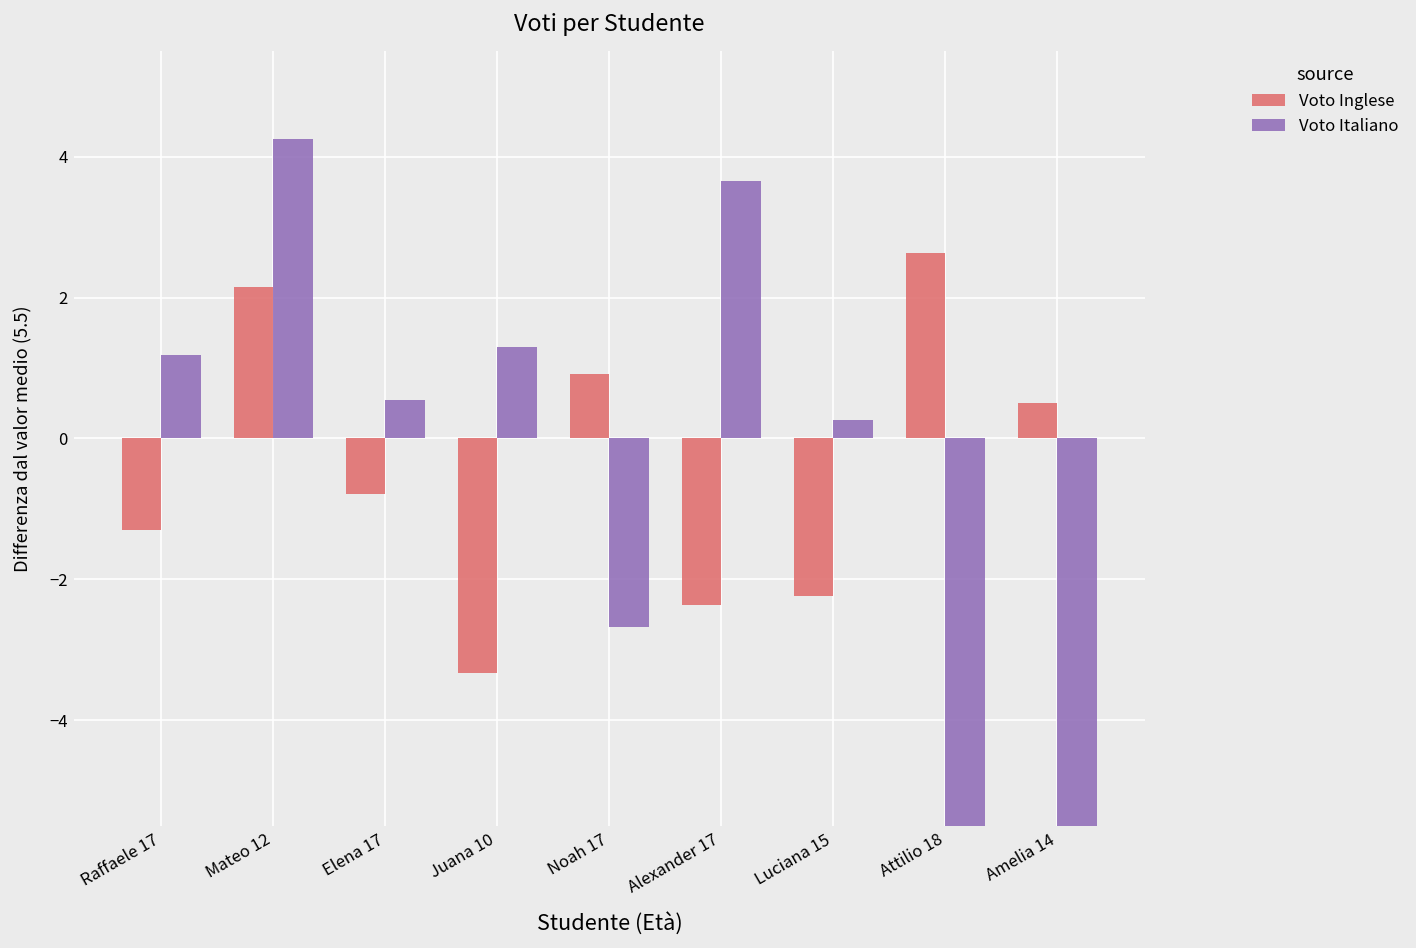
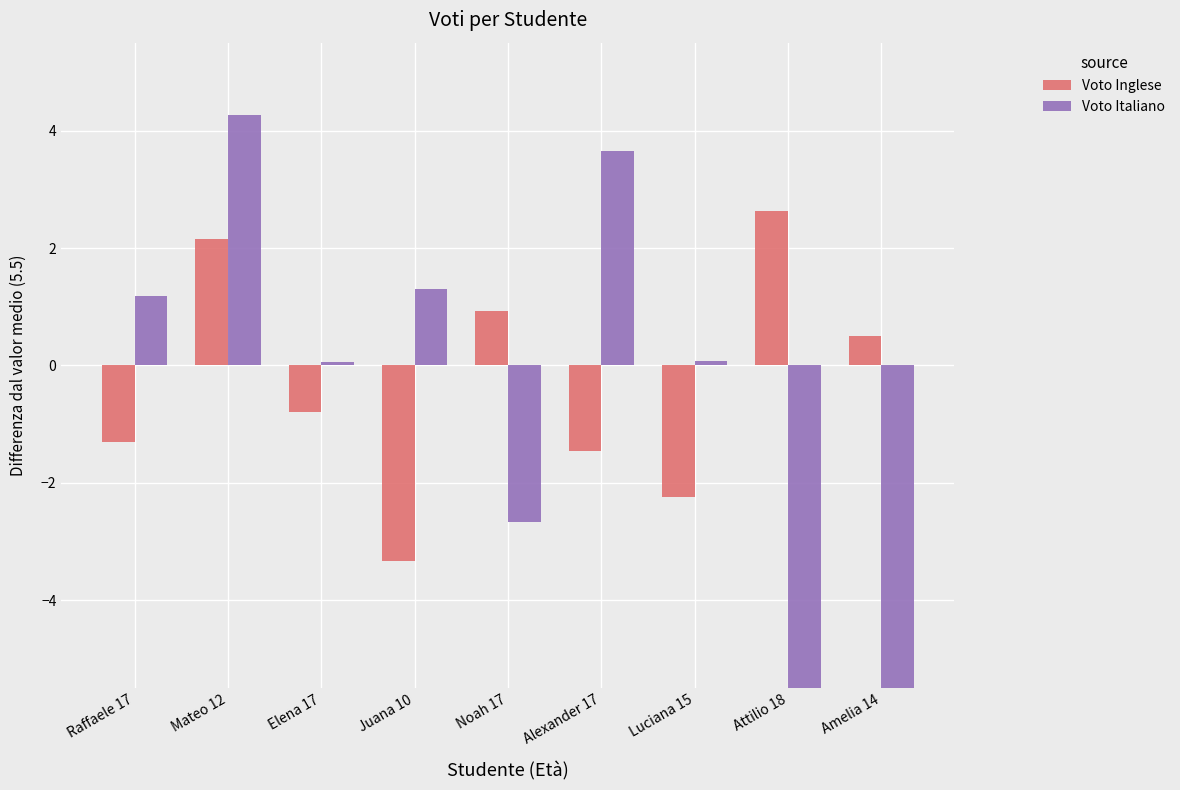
Voto Italiano, Elena 17: 0.5 -> 0.1
Voto Inglese, Alexander 17: -2.4 -> -1.5
Voto Italiano, Luciana 15: 0.3 -> 0.1
